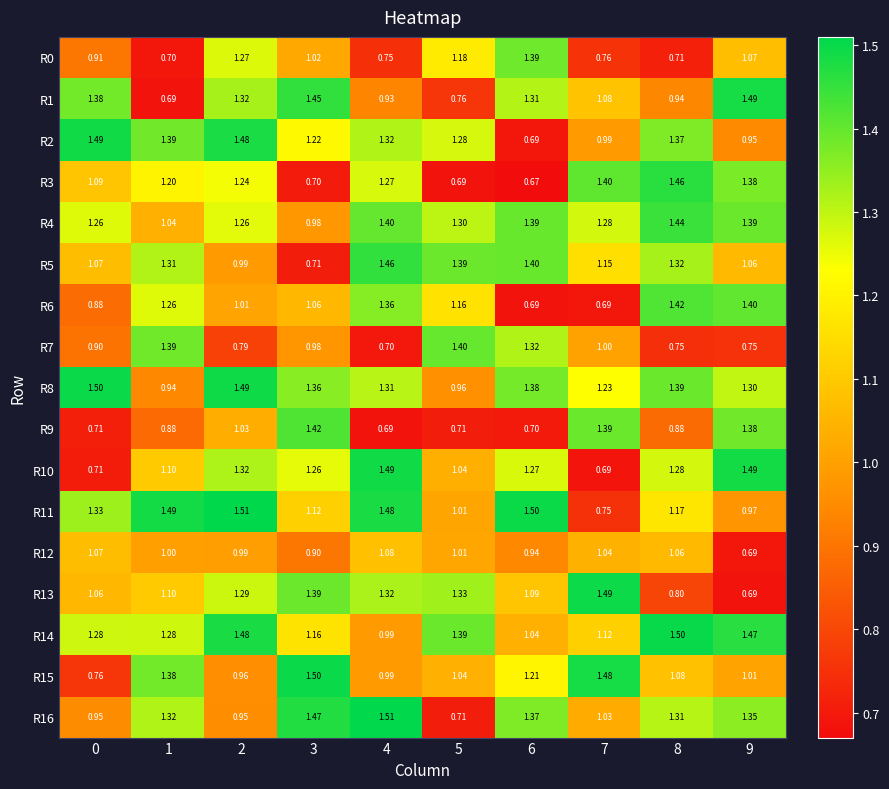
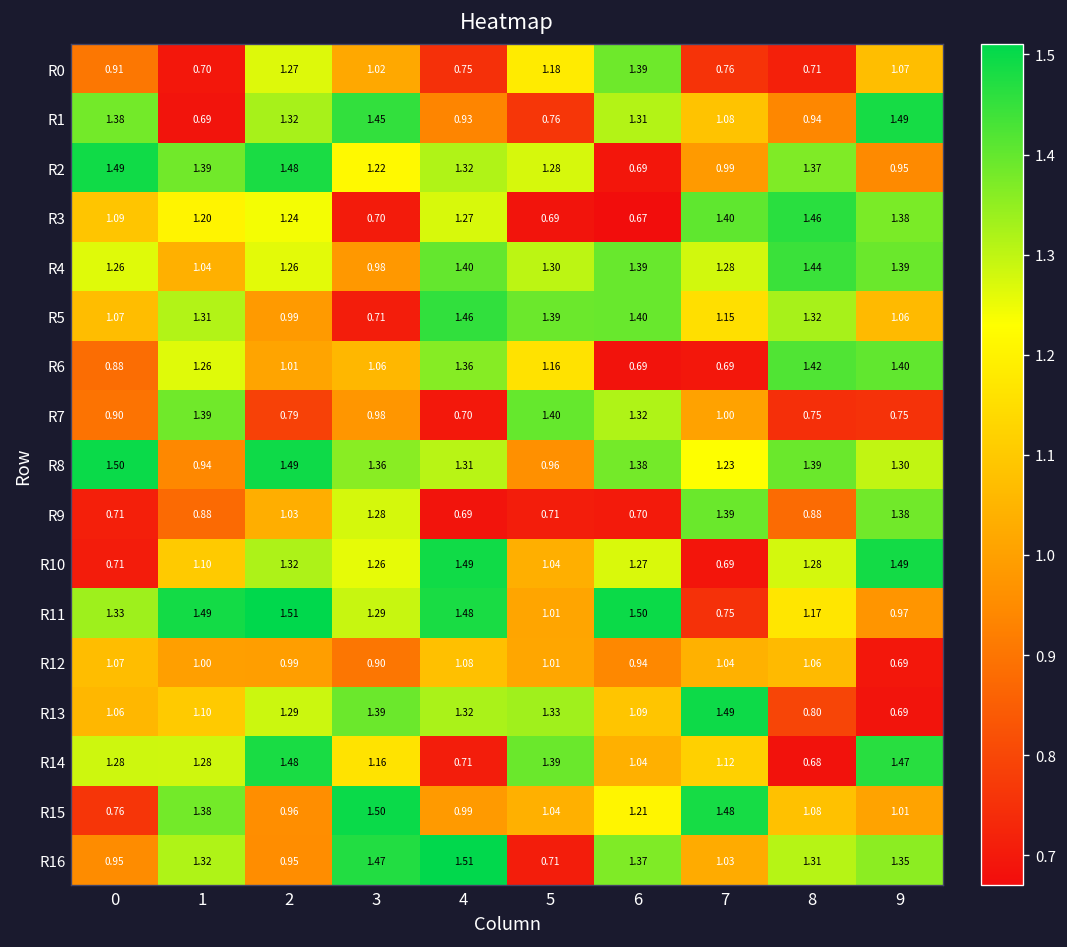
R9, 3: 1.42 -> 1.28
R11, 3: 1.12 -> 1.29
R14, 4: 0.99 -> 0.71
R14, 8: 1.50 -> 0.68
